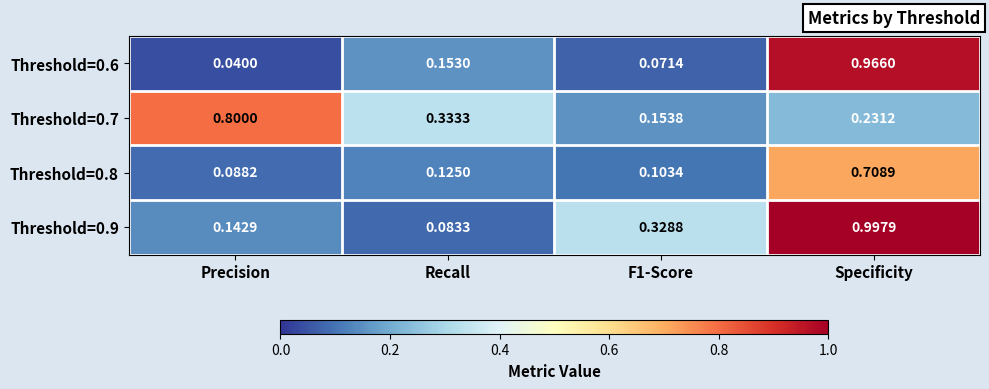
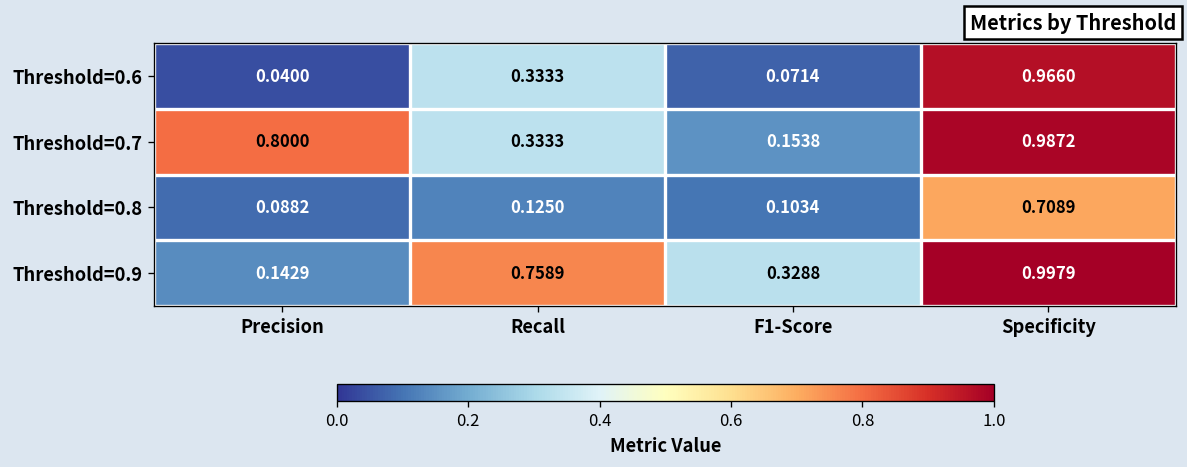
Threshold=0.6, Recall: 0.1530 -> 0.3333
Threshold=0.7, Specificity: 0.2312 -> 0.9872
Threshold=0.9, Recall: 0.0833 -> 0.7589
